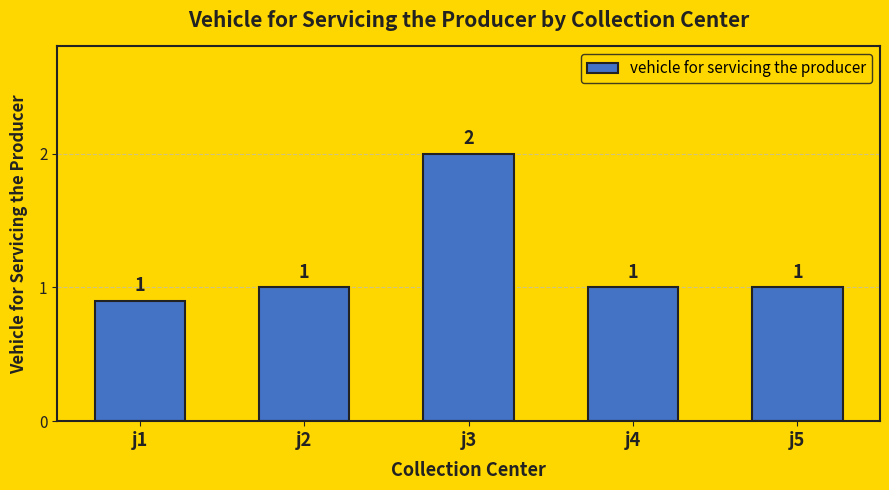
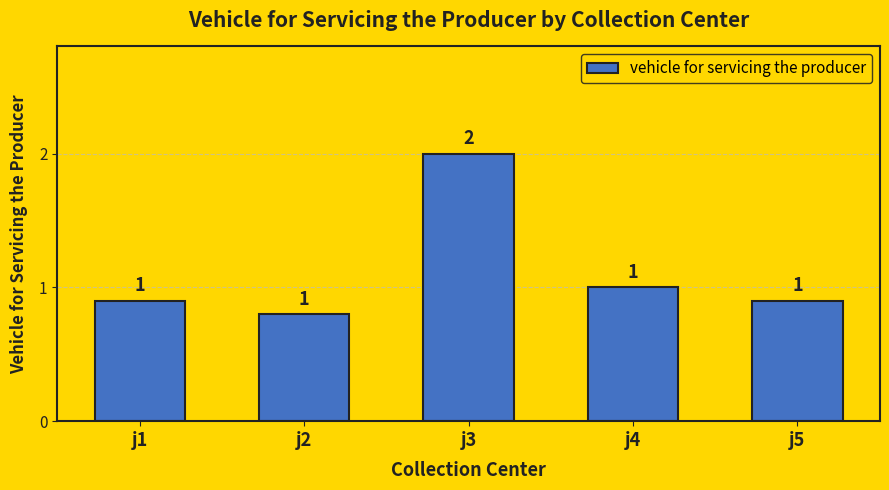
j2: 1.0 -> 0.8
j5: 1.0 -> 0.9
